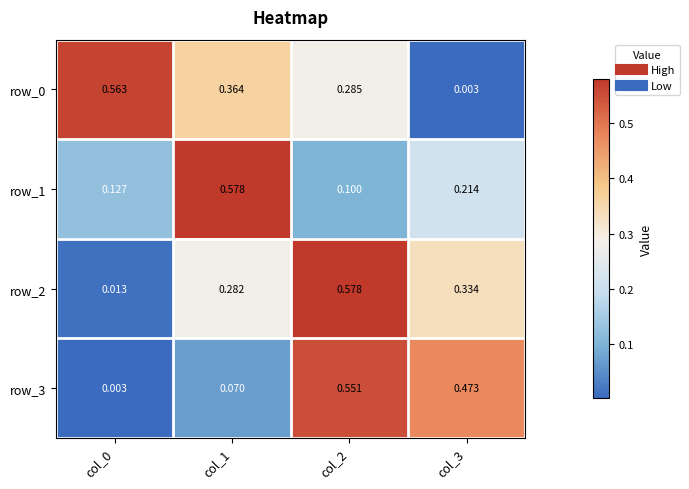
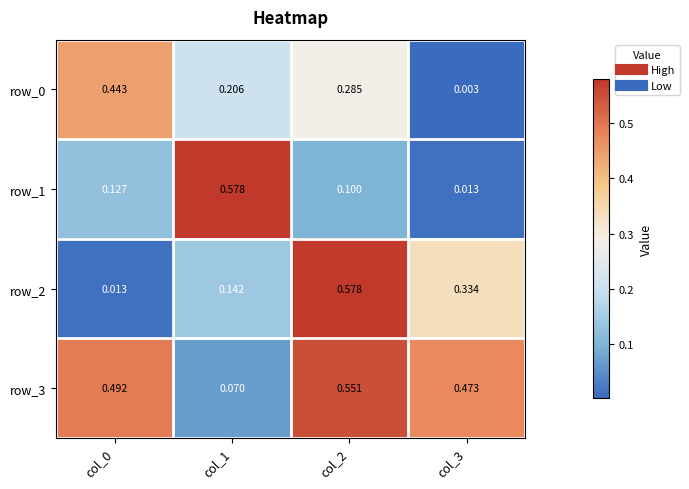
row_0, col_0: 0.563 -> 0.443
row_0, col_1: 0.364 -> 0.206
row_1, col_3: 0.214 -> 0.013
row_2, col_1: 0.282 -> 0.142
row_3, col_0: 0.003 -> 0.492
